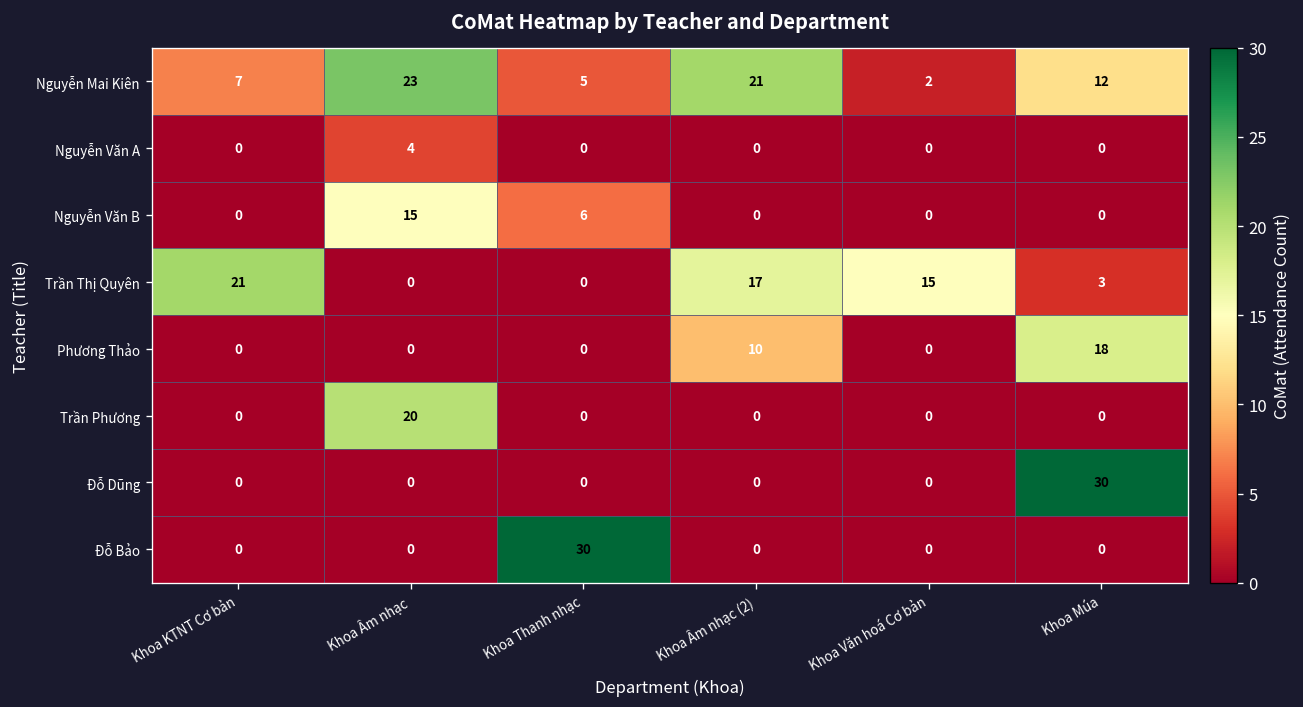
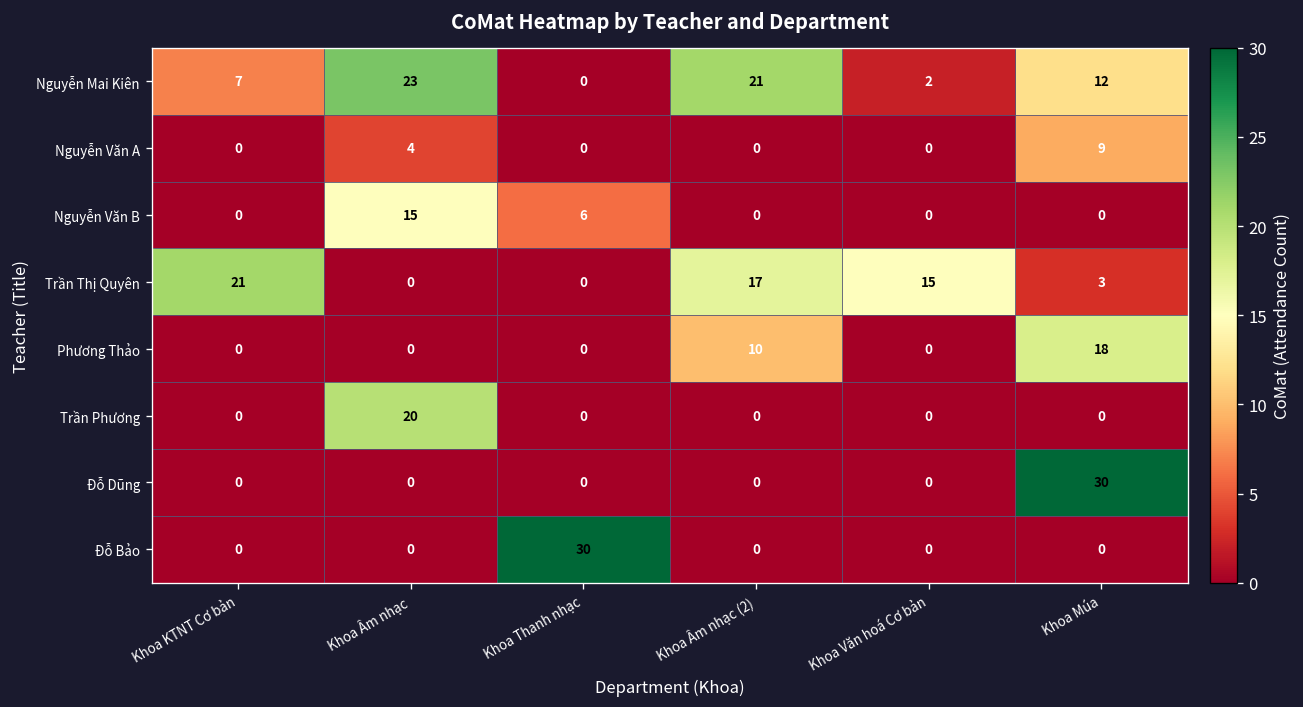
Nguyễn Mai Kiên, Khoa Thanh nhạc: 5 -> 0
Nguyễn Văn A, Khoa Múa: 0 -> 9
